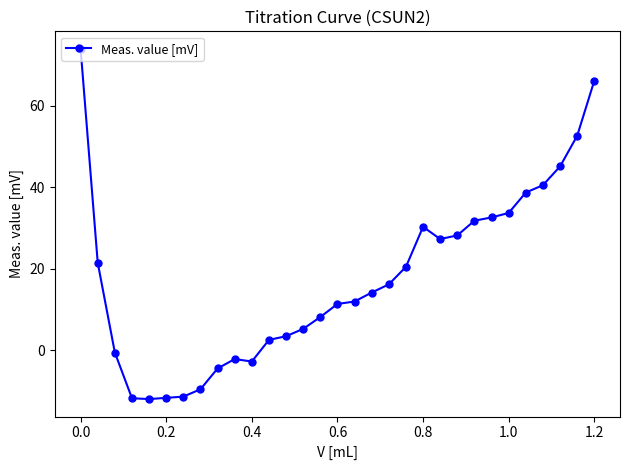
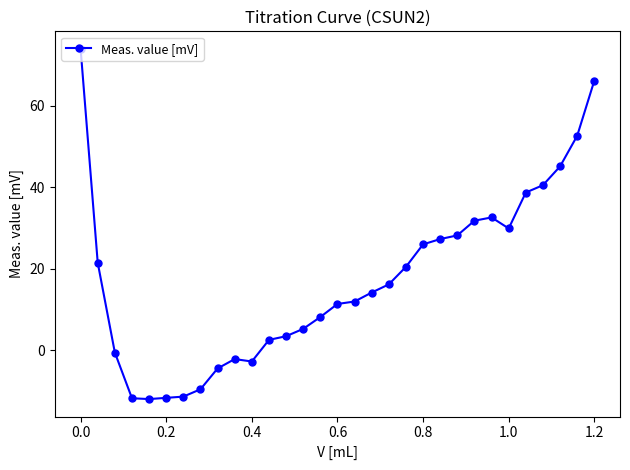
0.8: 30 -> 26
1.0: 34 -> 30
